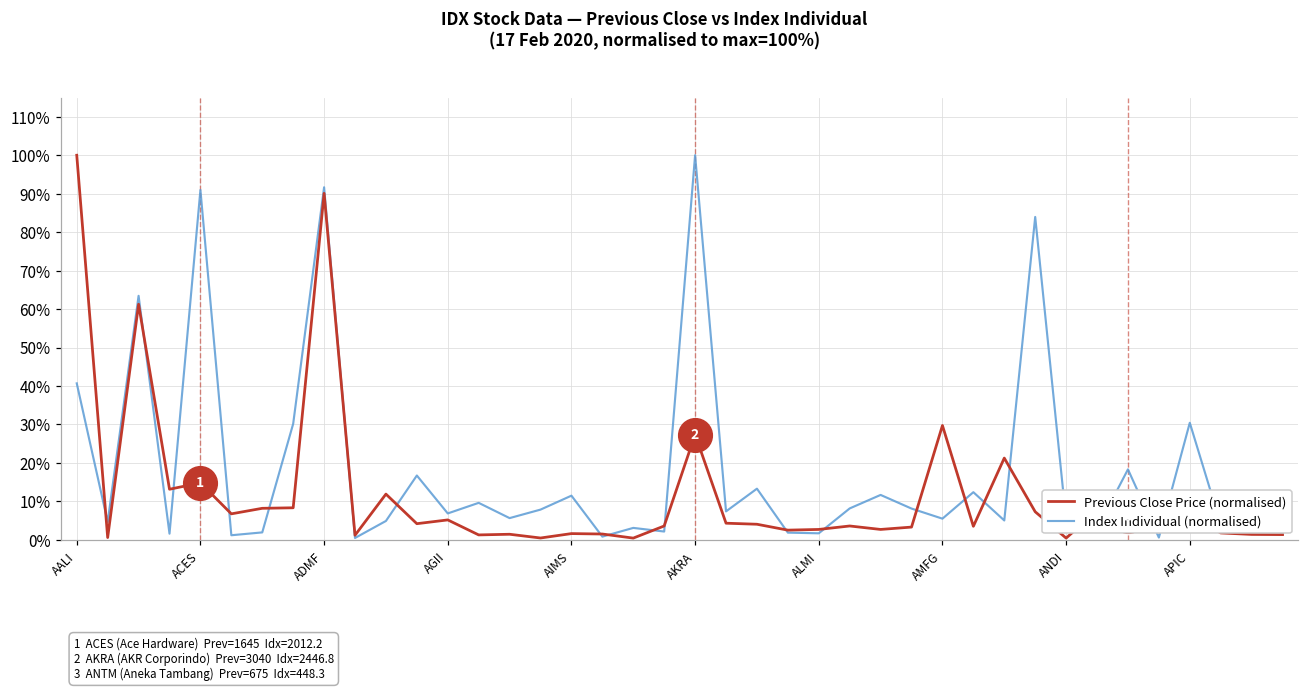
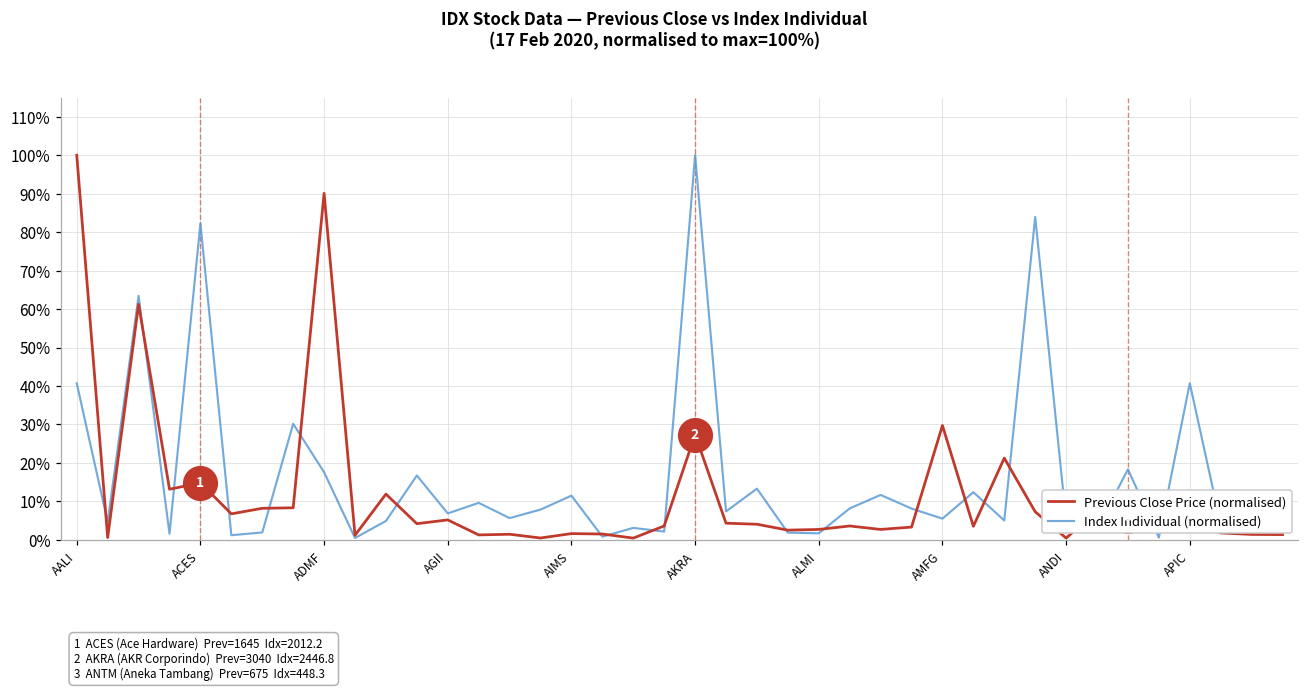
Index Individual (normalised), ACES: 91% -> 82%
Index Individual (normalised), ADMF: 92% -> 18%
Index Individual (normalised), APIC: 30% -> 41%
